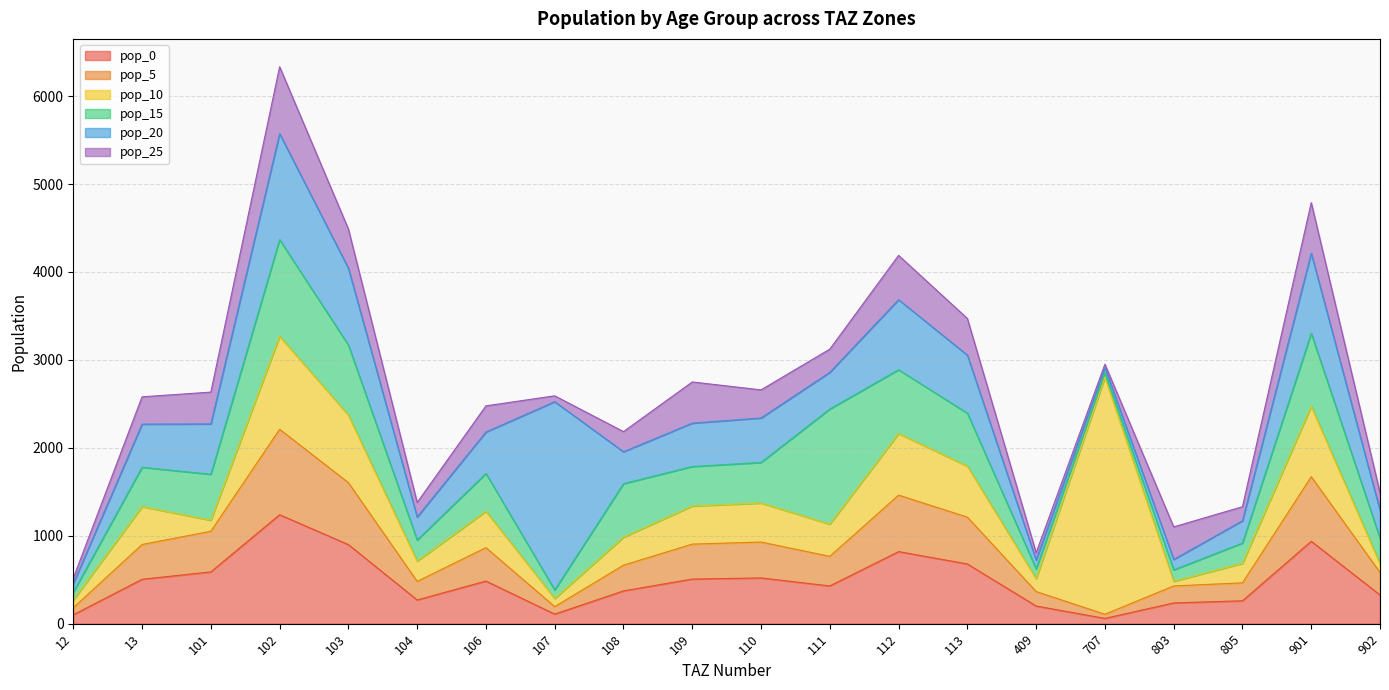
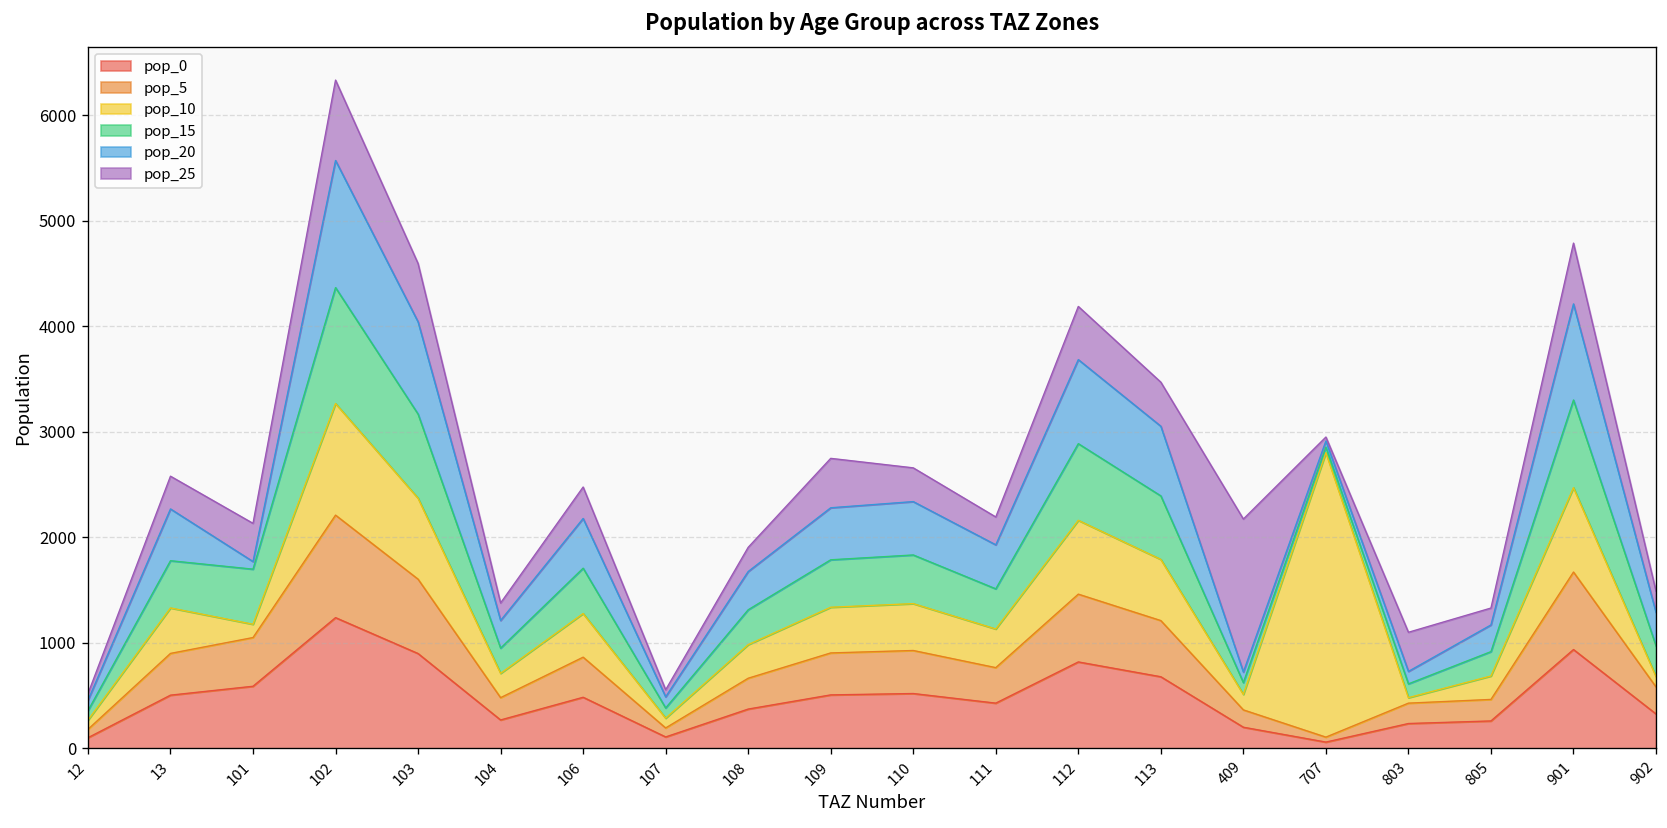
pop_20, 101: 600 -> 100
pop_25, 103: 400 -> 600
pop_20, 107: 2100 -> 100
pop_15, 108: 600 -> 300
pop_15, 111: 1300 -> 400
pop_25, 409: 100 -> 1500
